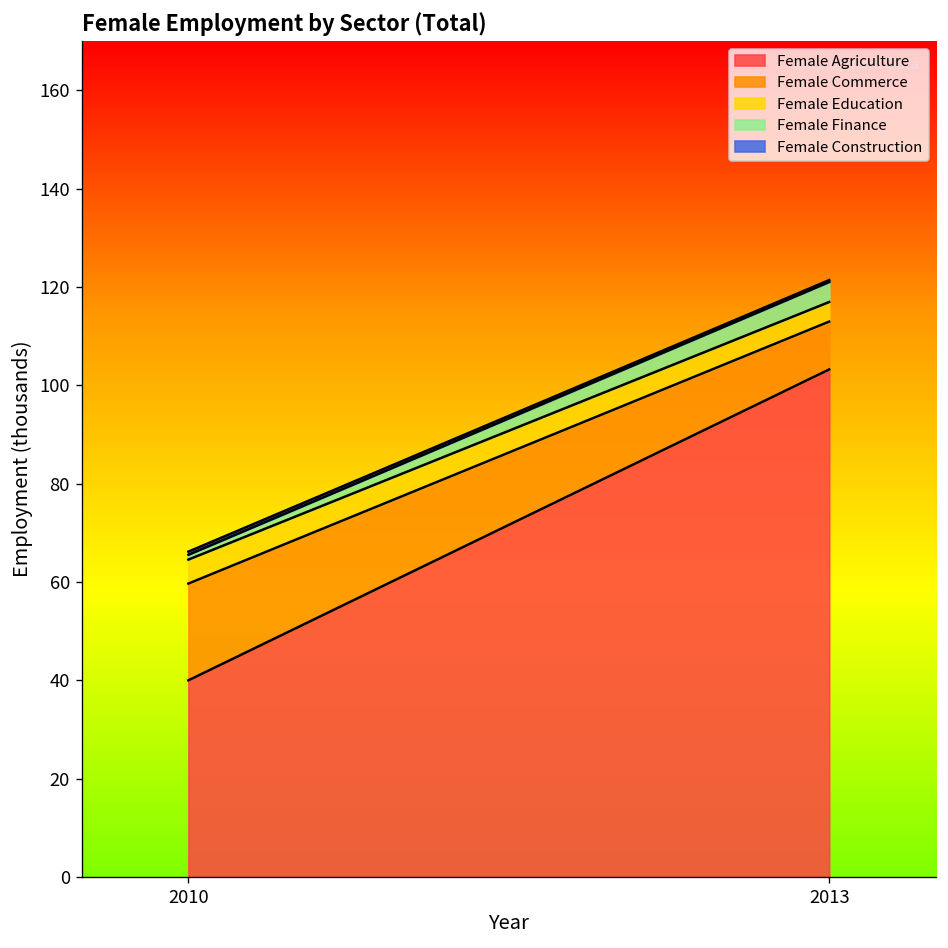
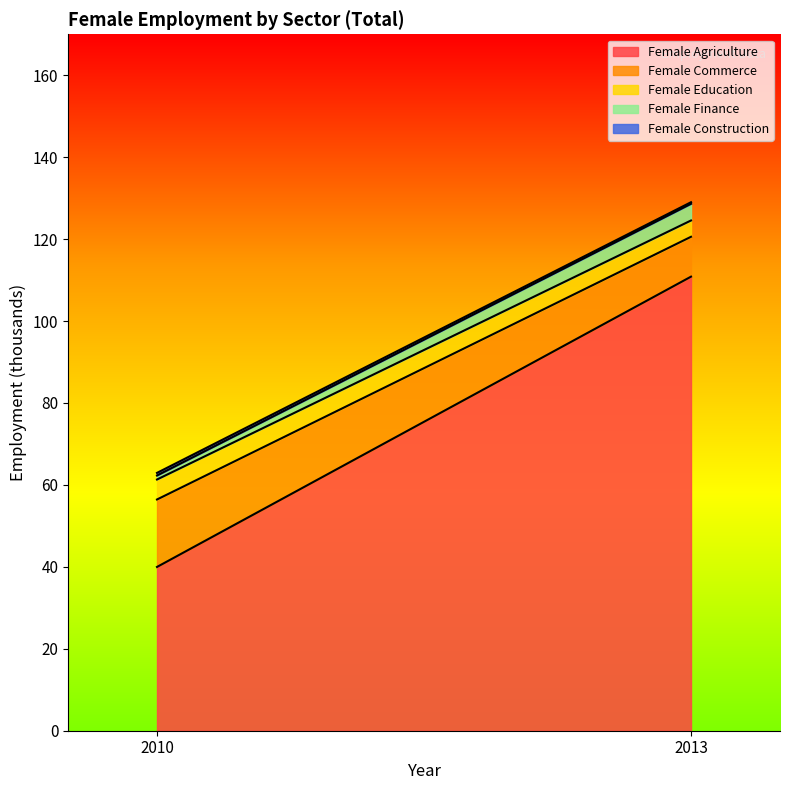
Female Commerce, 2010: 20 -> 16
Female Agriculture, 2013: 103 -> 111
